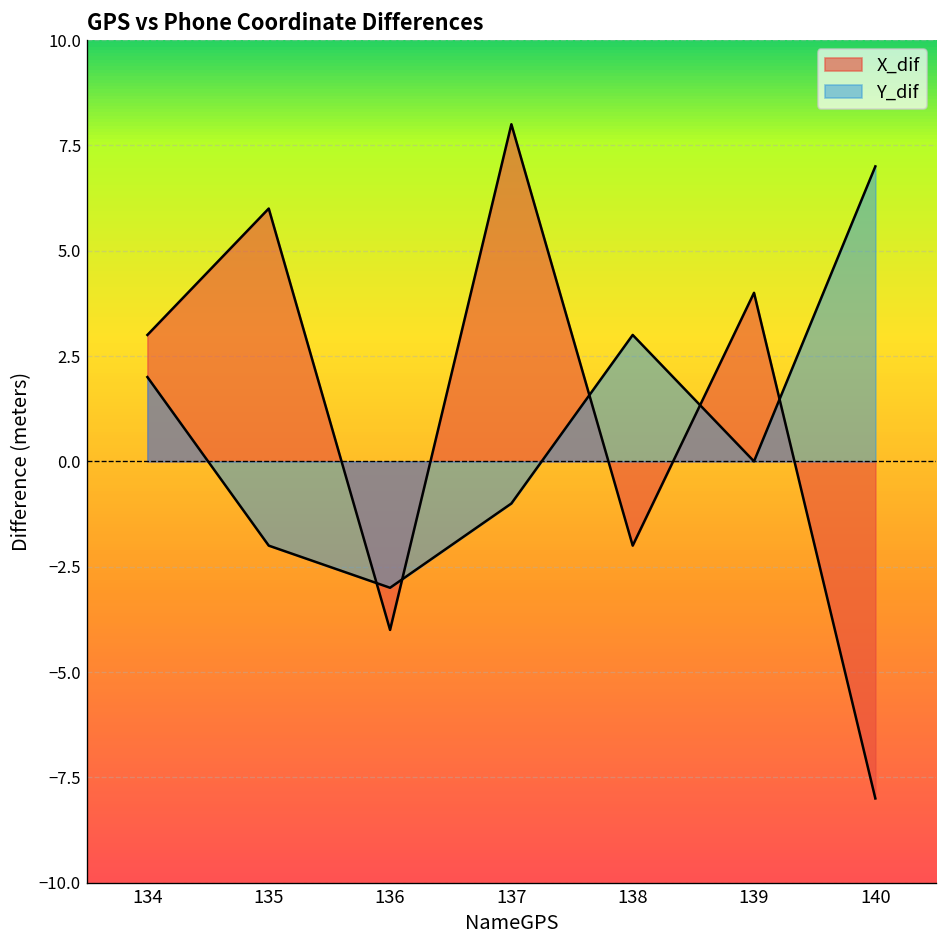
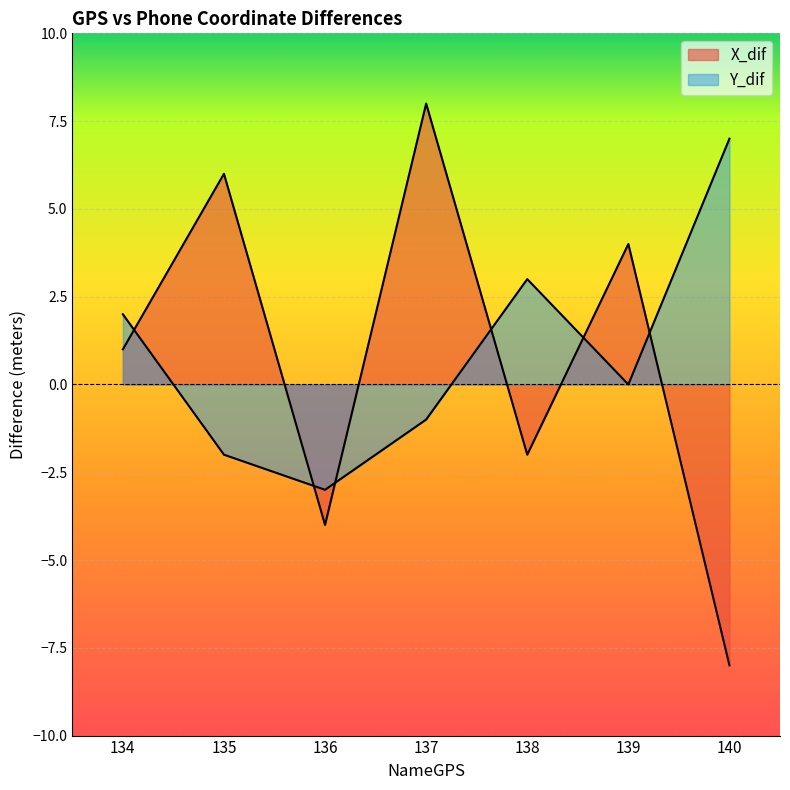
X_dif, 134: 3 -> 1
